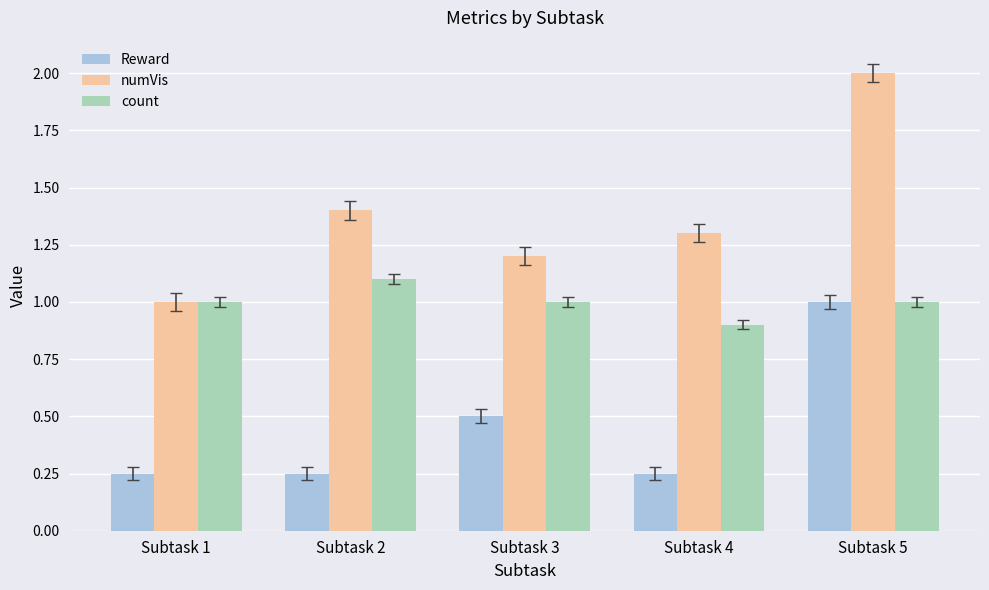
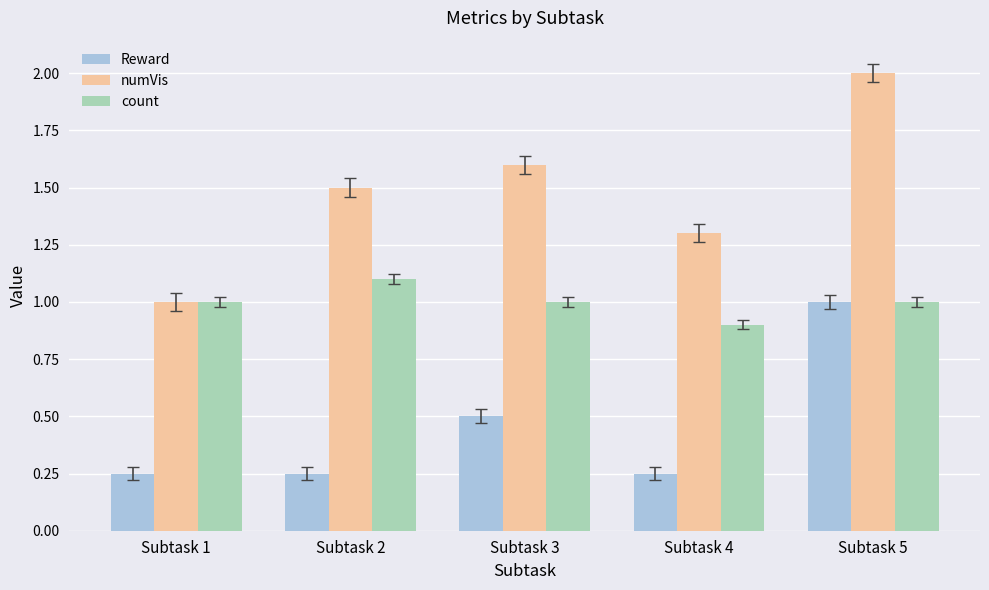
numVis, Subtask 2: 1.4 -> 1.5
numVis, Subtask 3: 1.2 -> 1.6
